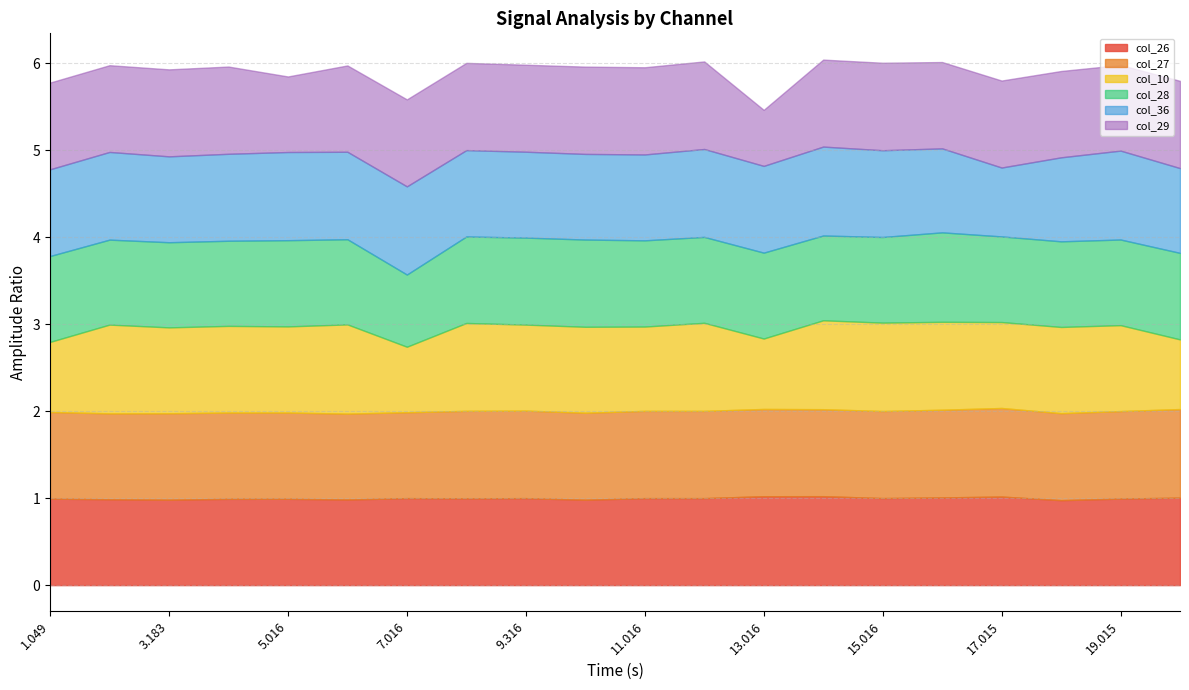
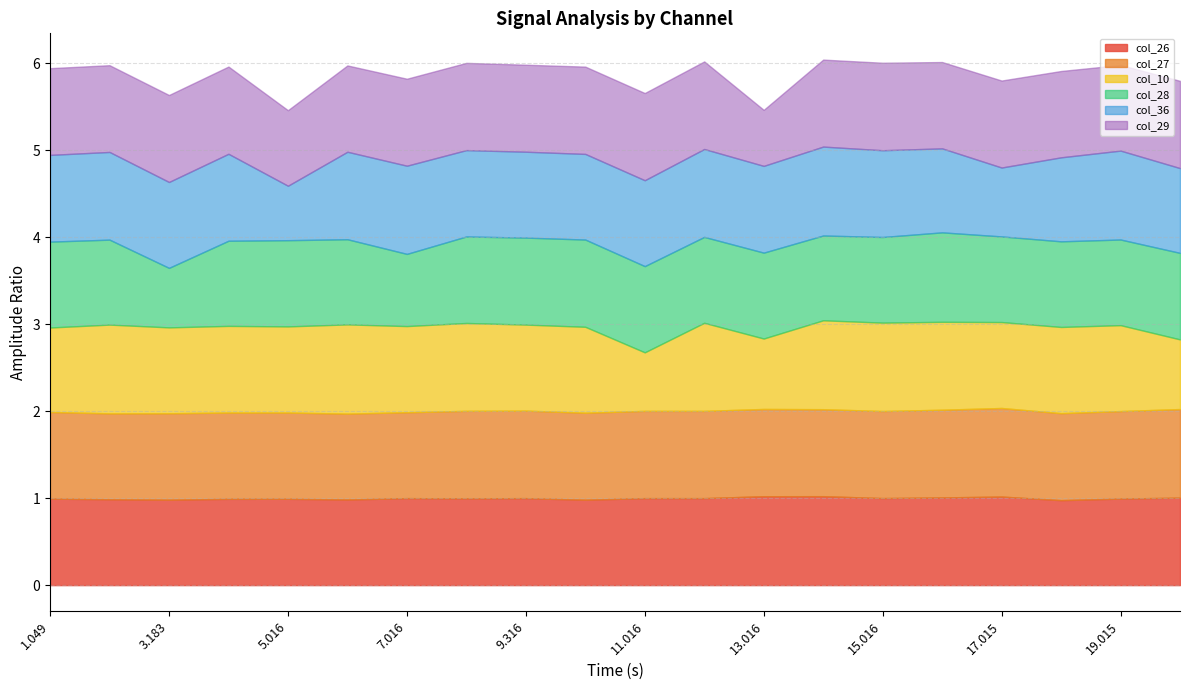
col_10, 1.049: 0.8 -> 1.0
col_28, 3.183: 1.0 -> 0.7
col_36, 5.016: 1.0 -> 0.6
col_10, 7.016: 0.8 -> 1.0
col_10, 11.016: 1.0 -> 0.7
